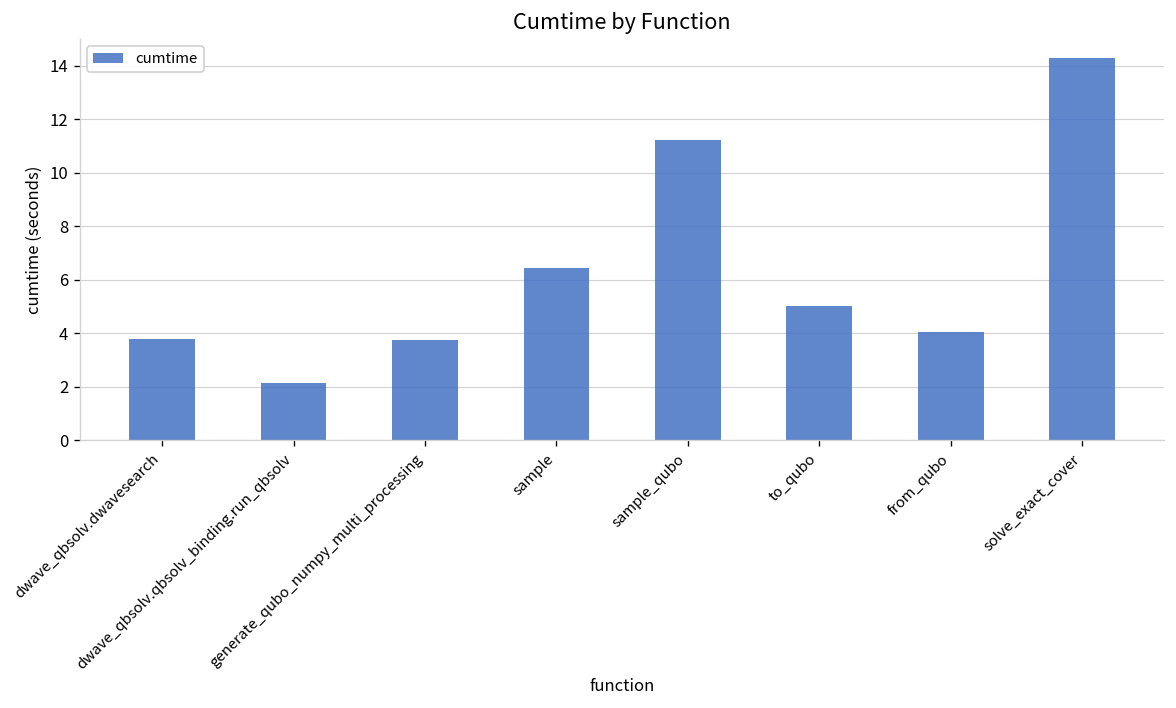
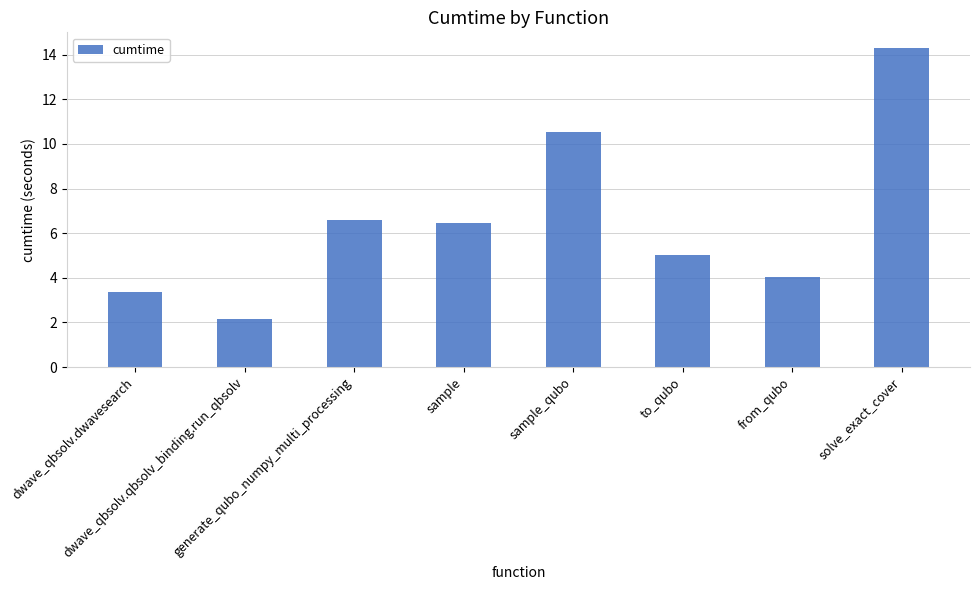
dwave_qbsolv.dwavesearch: 3.8 -> 3.4
generate_qubo_numpy_multi_processing: 3.8 -> 6.6
sample_qubo: 11.2 -> 10.5
